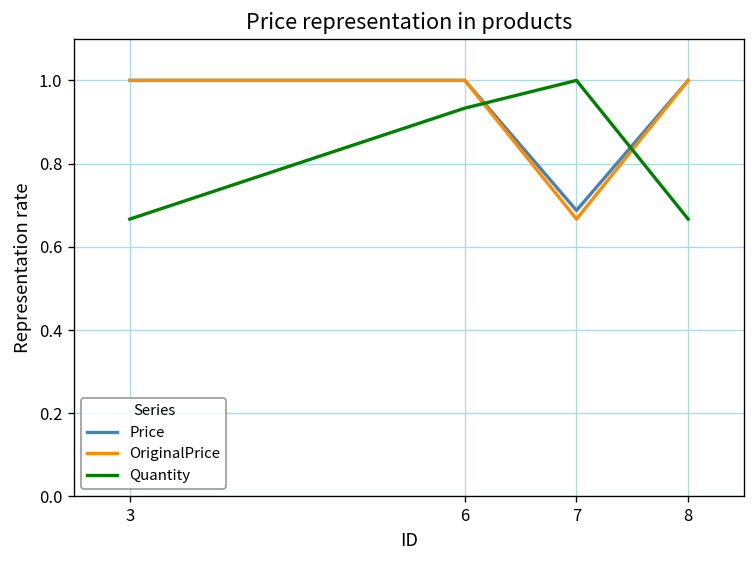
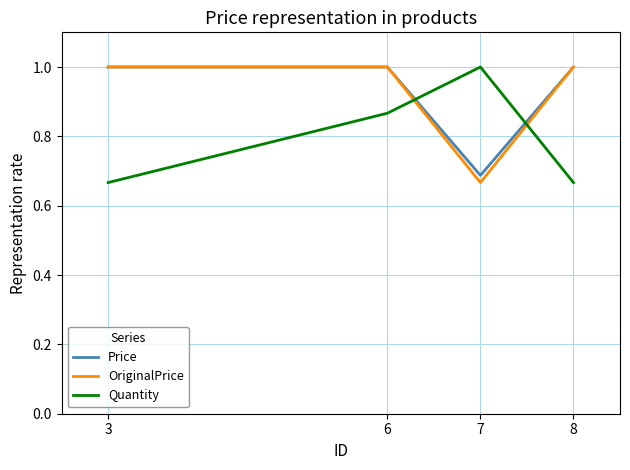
Quantity, 6: 0.93 -> 0.87
